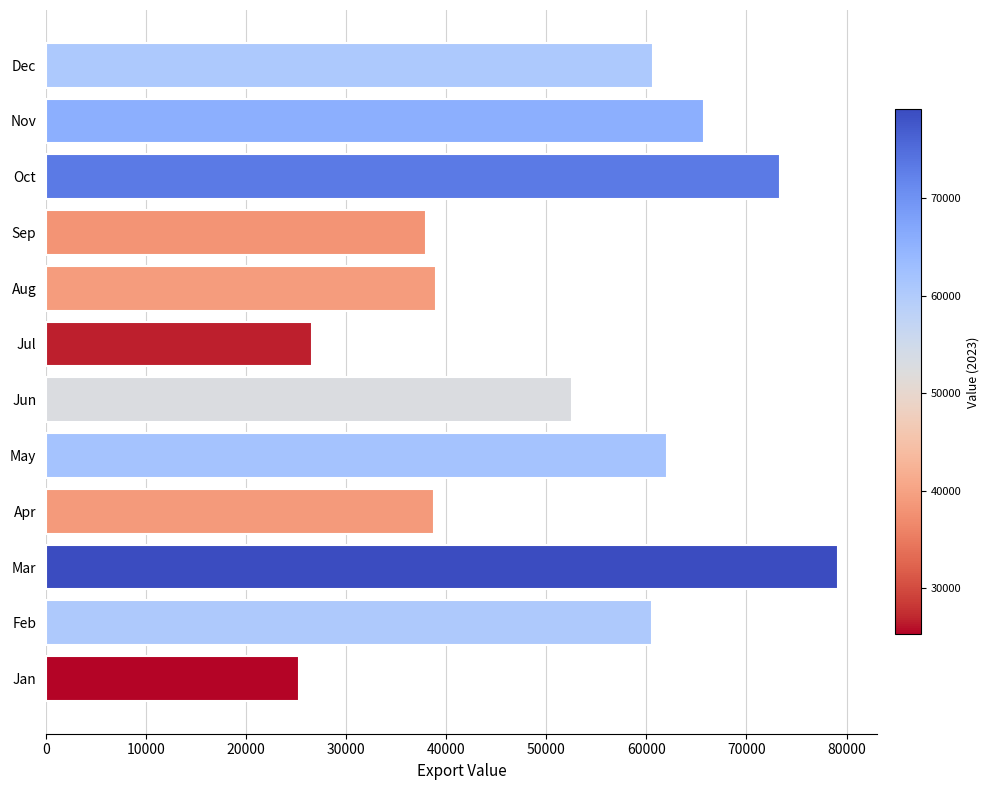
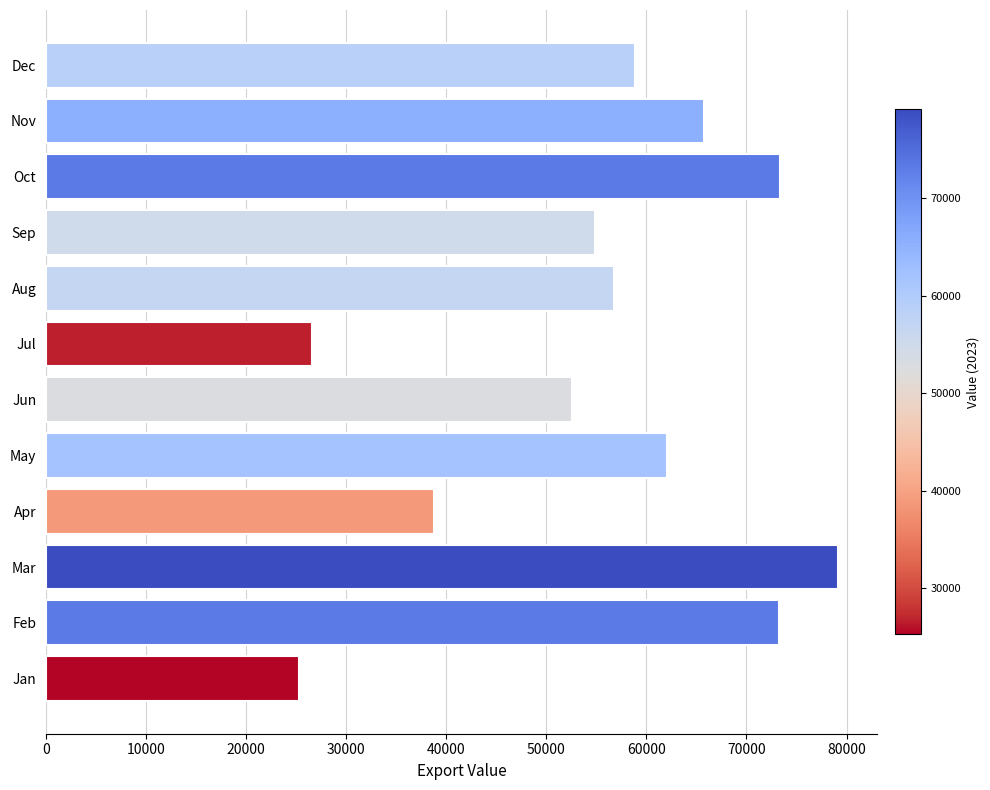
Dec: 60700 -> 58900
Sep: 38000 -> 54900
Aug: 39000 -> 56700
Feb: 60600 -> 73300
